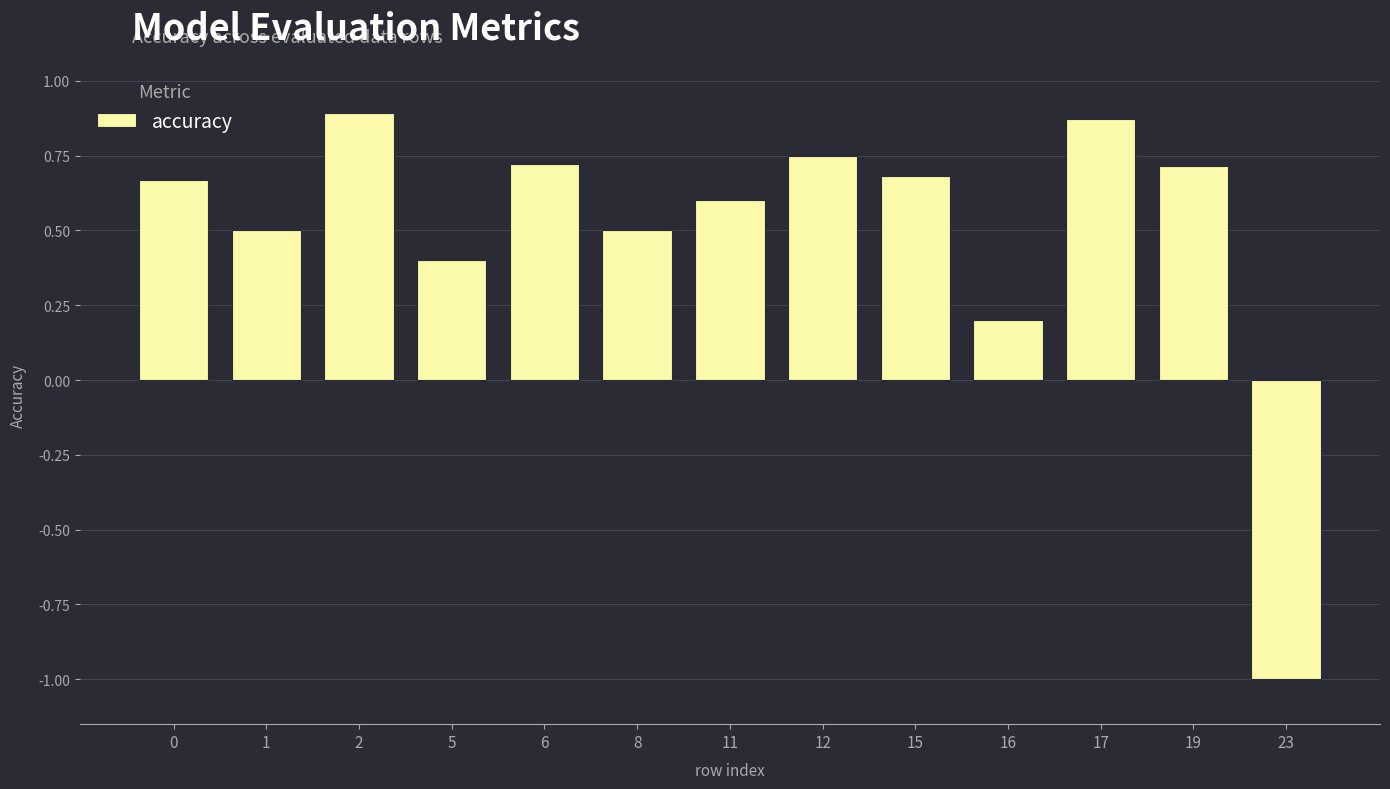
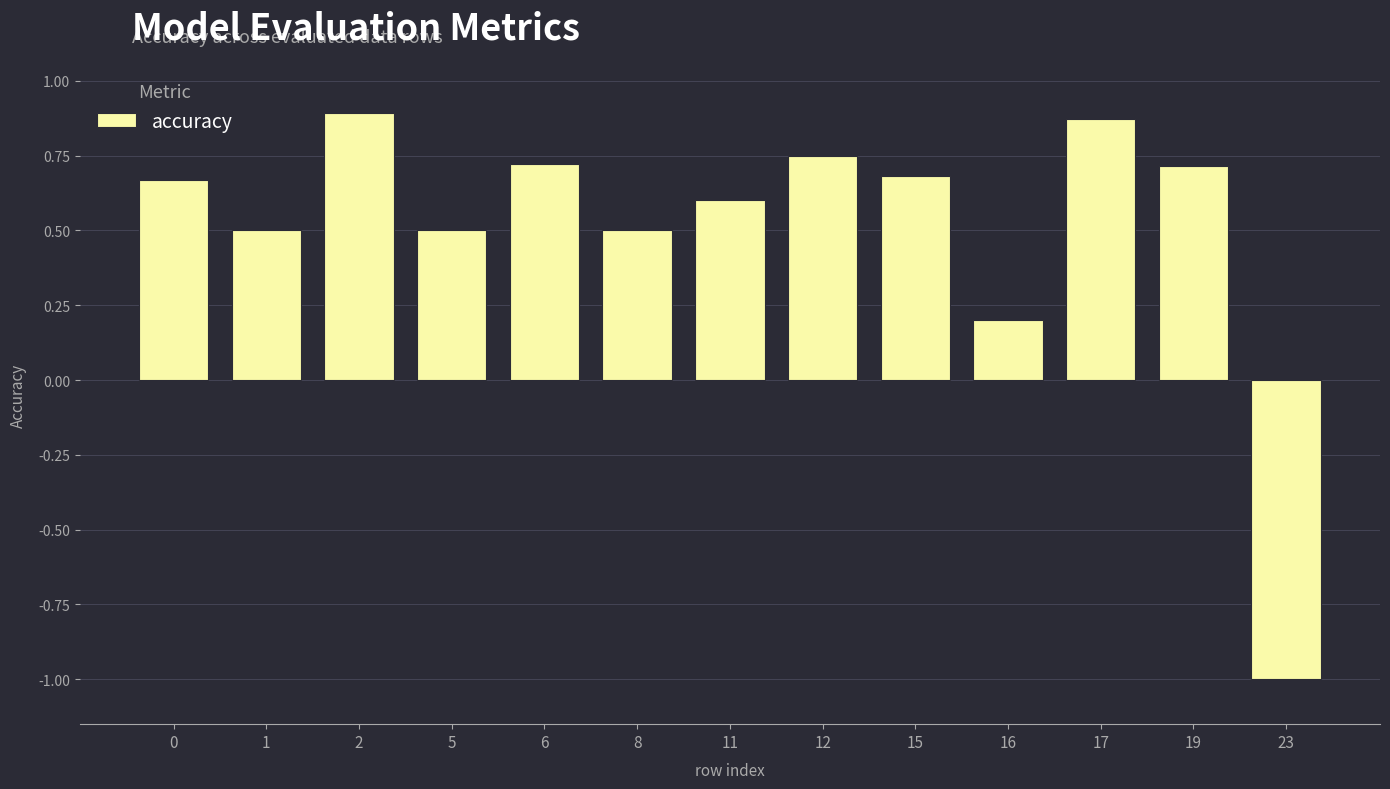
5: 0.4 -> 0.5
